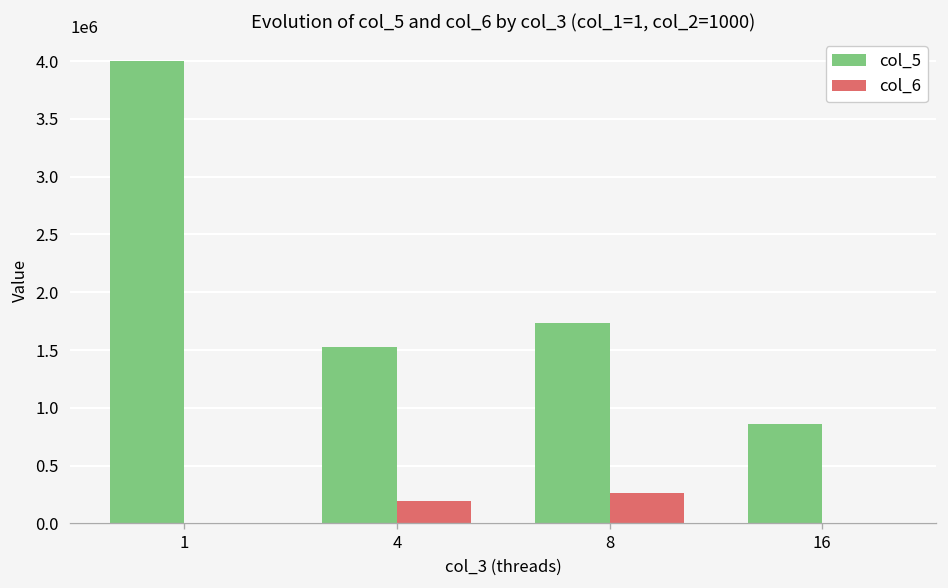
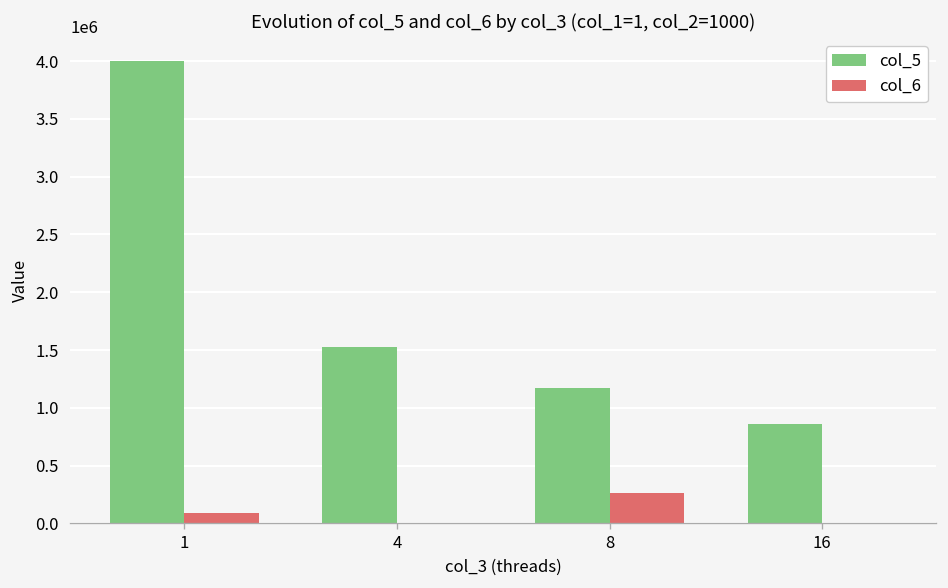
col_6, 1: 0 -> 100000
col_6, 4: 200000 -> 0
col_5, 8: 1700000 -> 1200000
